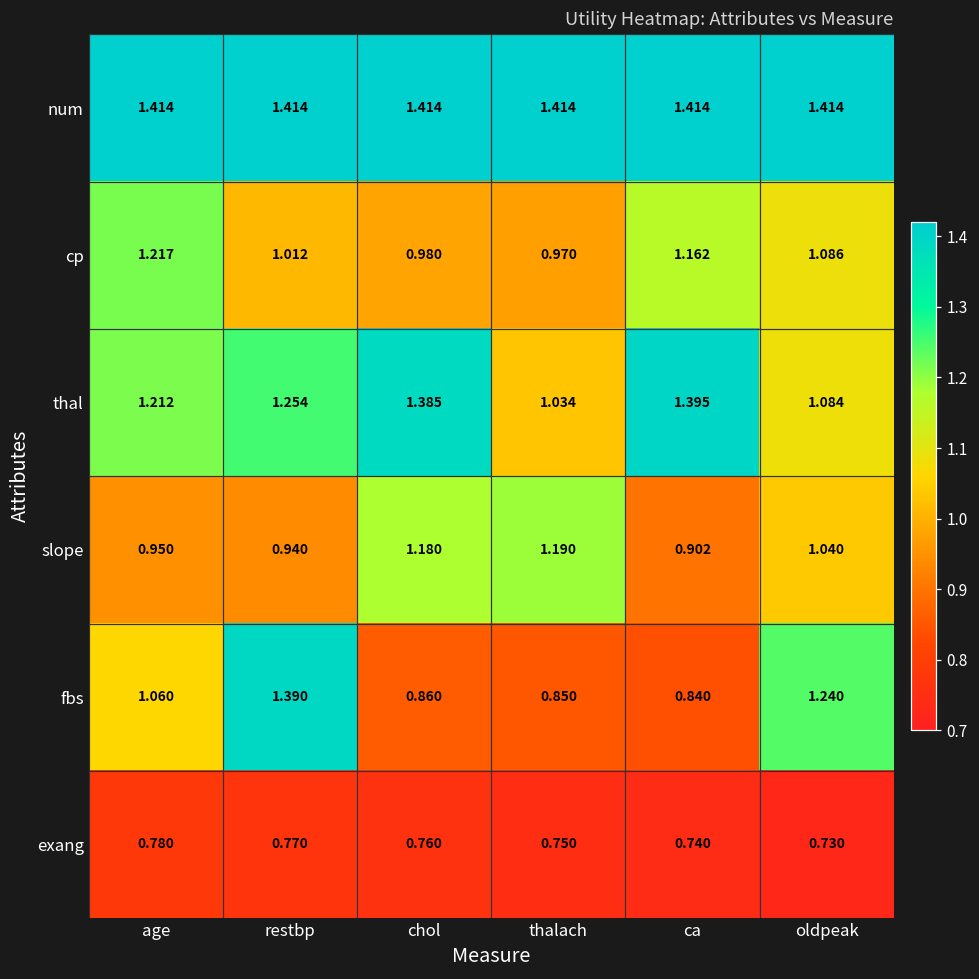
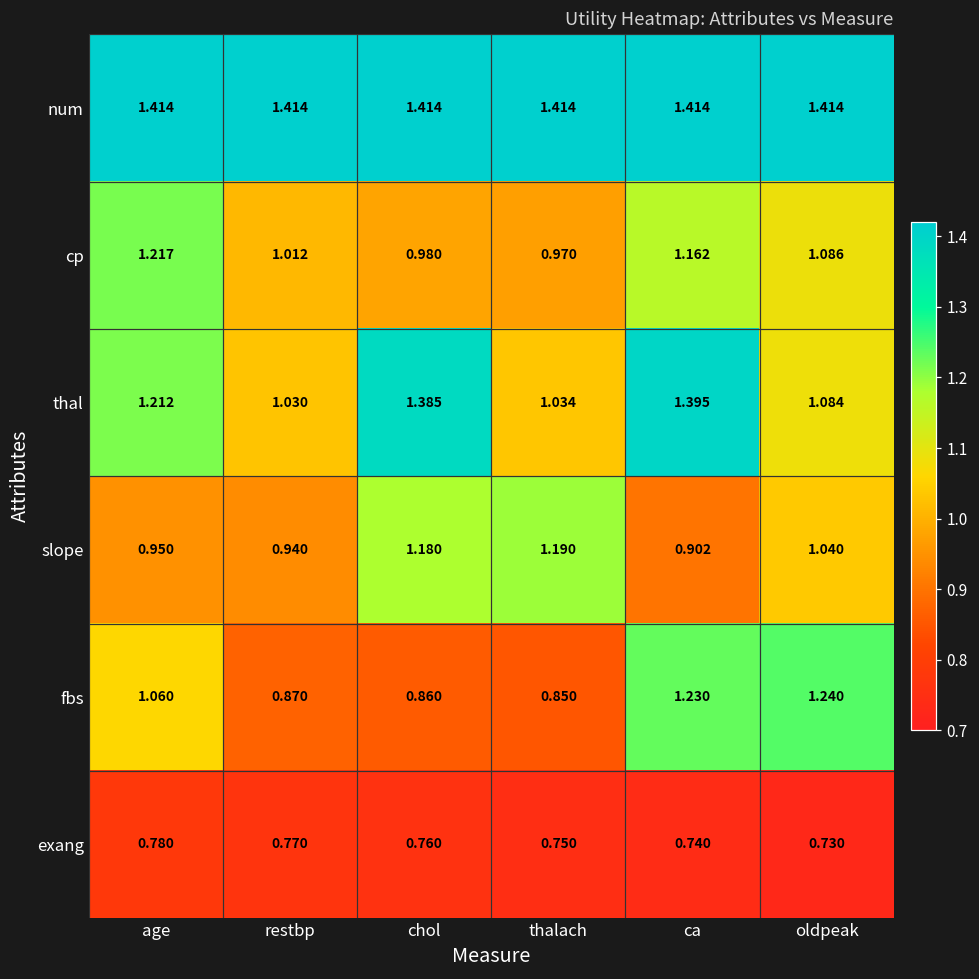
thal, restbp: 1.254 -> 1.030
fbs, restbp: 1.390 -> 0.870
fbs, ca: 0.840 -> 1.230
